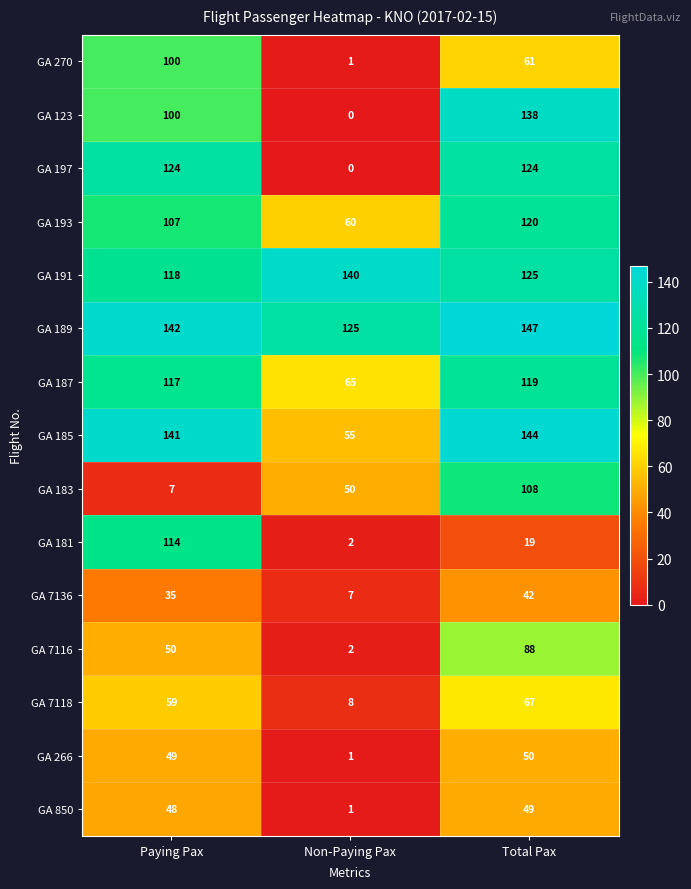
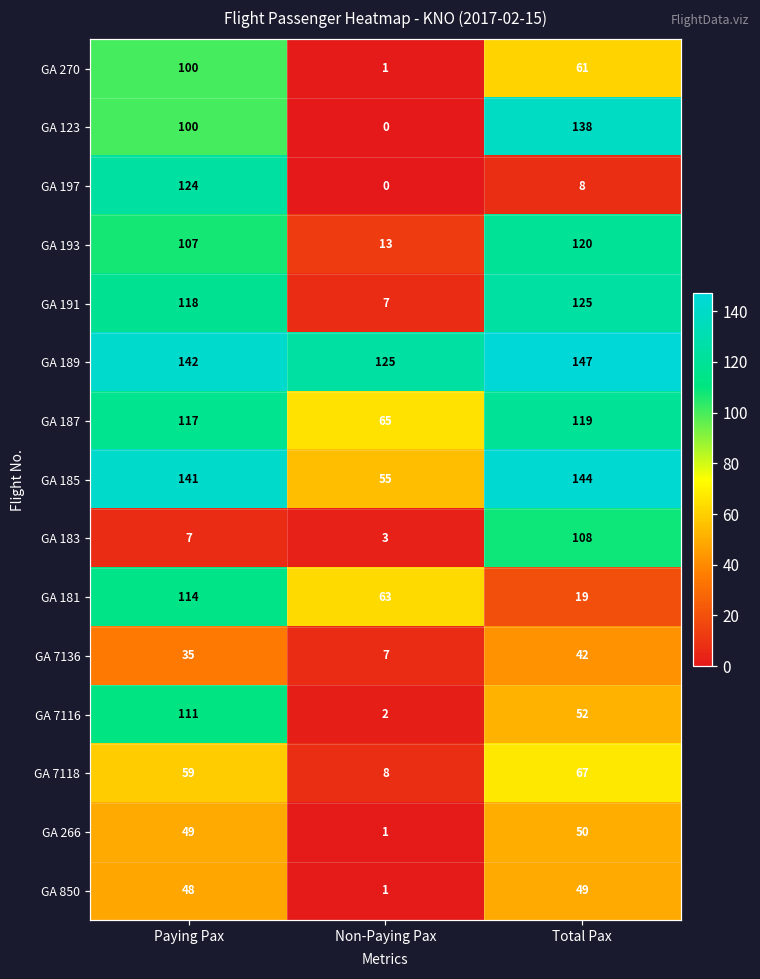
GA 197, Total Pax: 124 -> 8
GA 193, Non-Paying Pax: 60 -> 13
GA 191, Non-Paying Pax: 140 -> 7
GA 183, Non-Paying Pax: 50 -> 3
GA 181, Non-Paying Pax: 2 -> 63
GA 7116, Paying Pax: 50 -> 111
GA 7116, Total Pax: 88 -> 52
